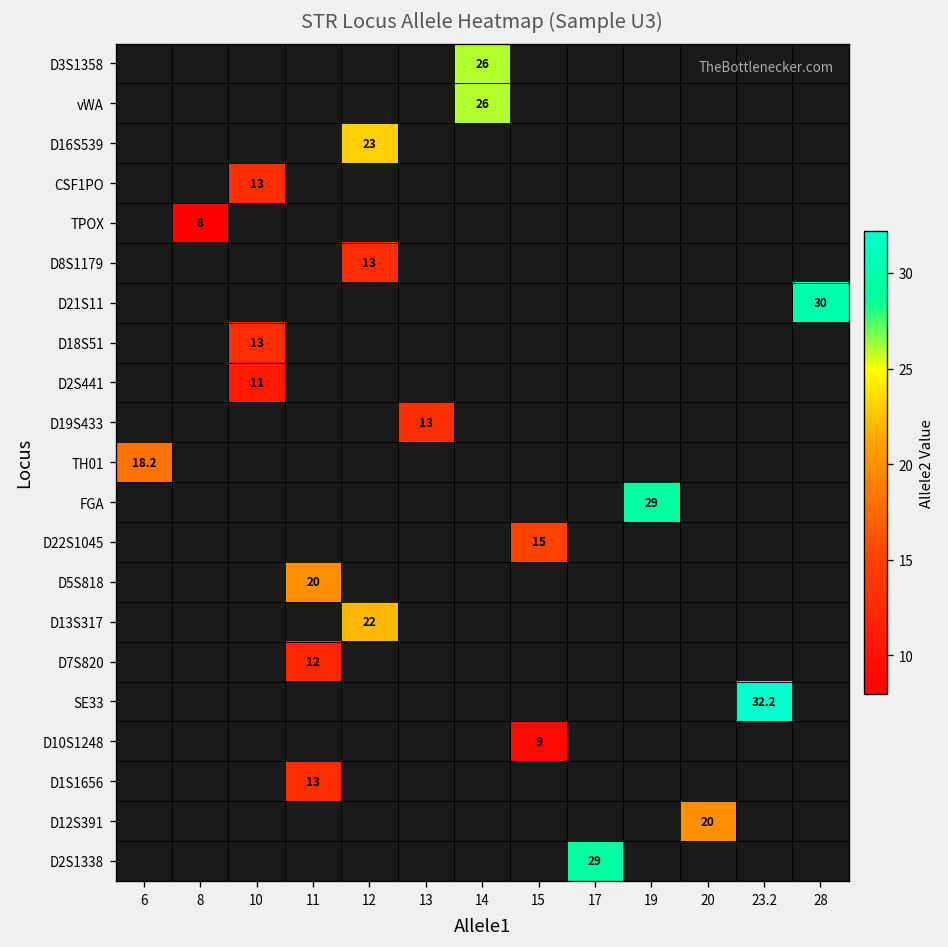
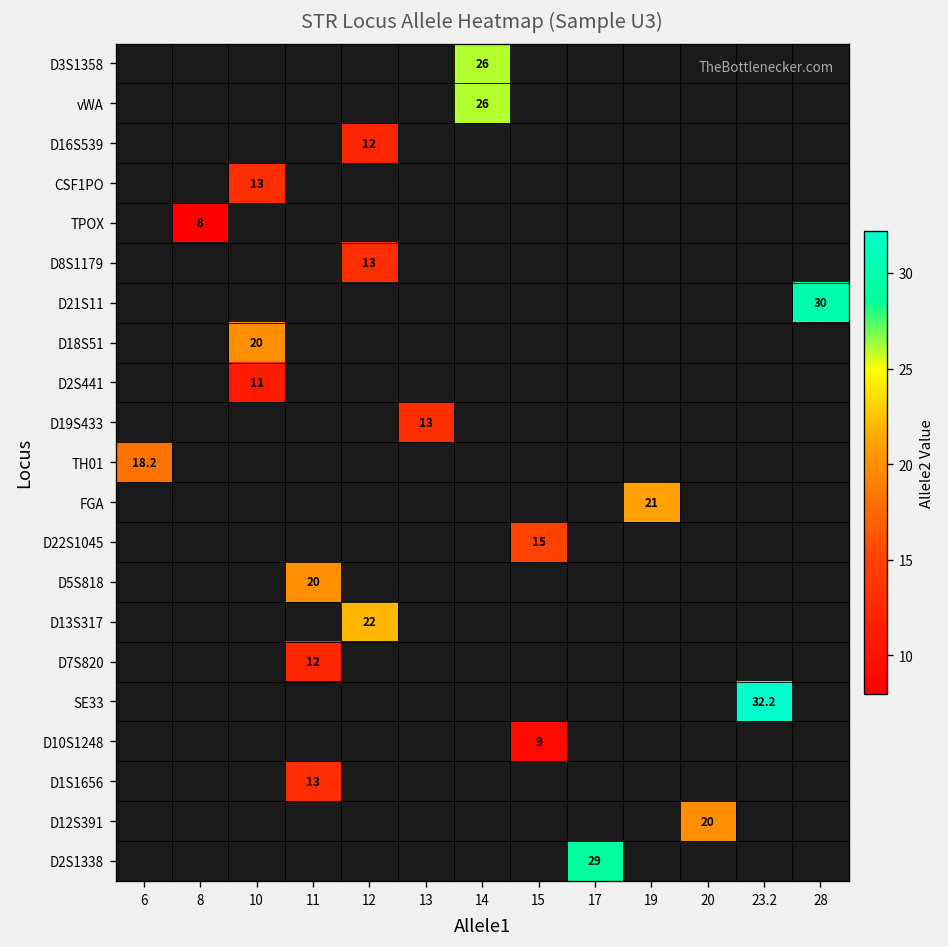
D16S539, 12: 23 -> 12
D18S51, 10: 13 -> 20
FGA, 19: 29 -> 21
